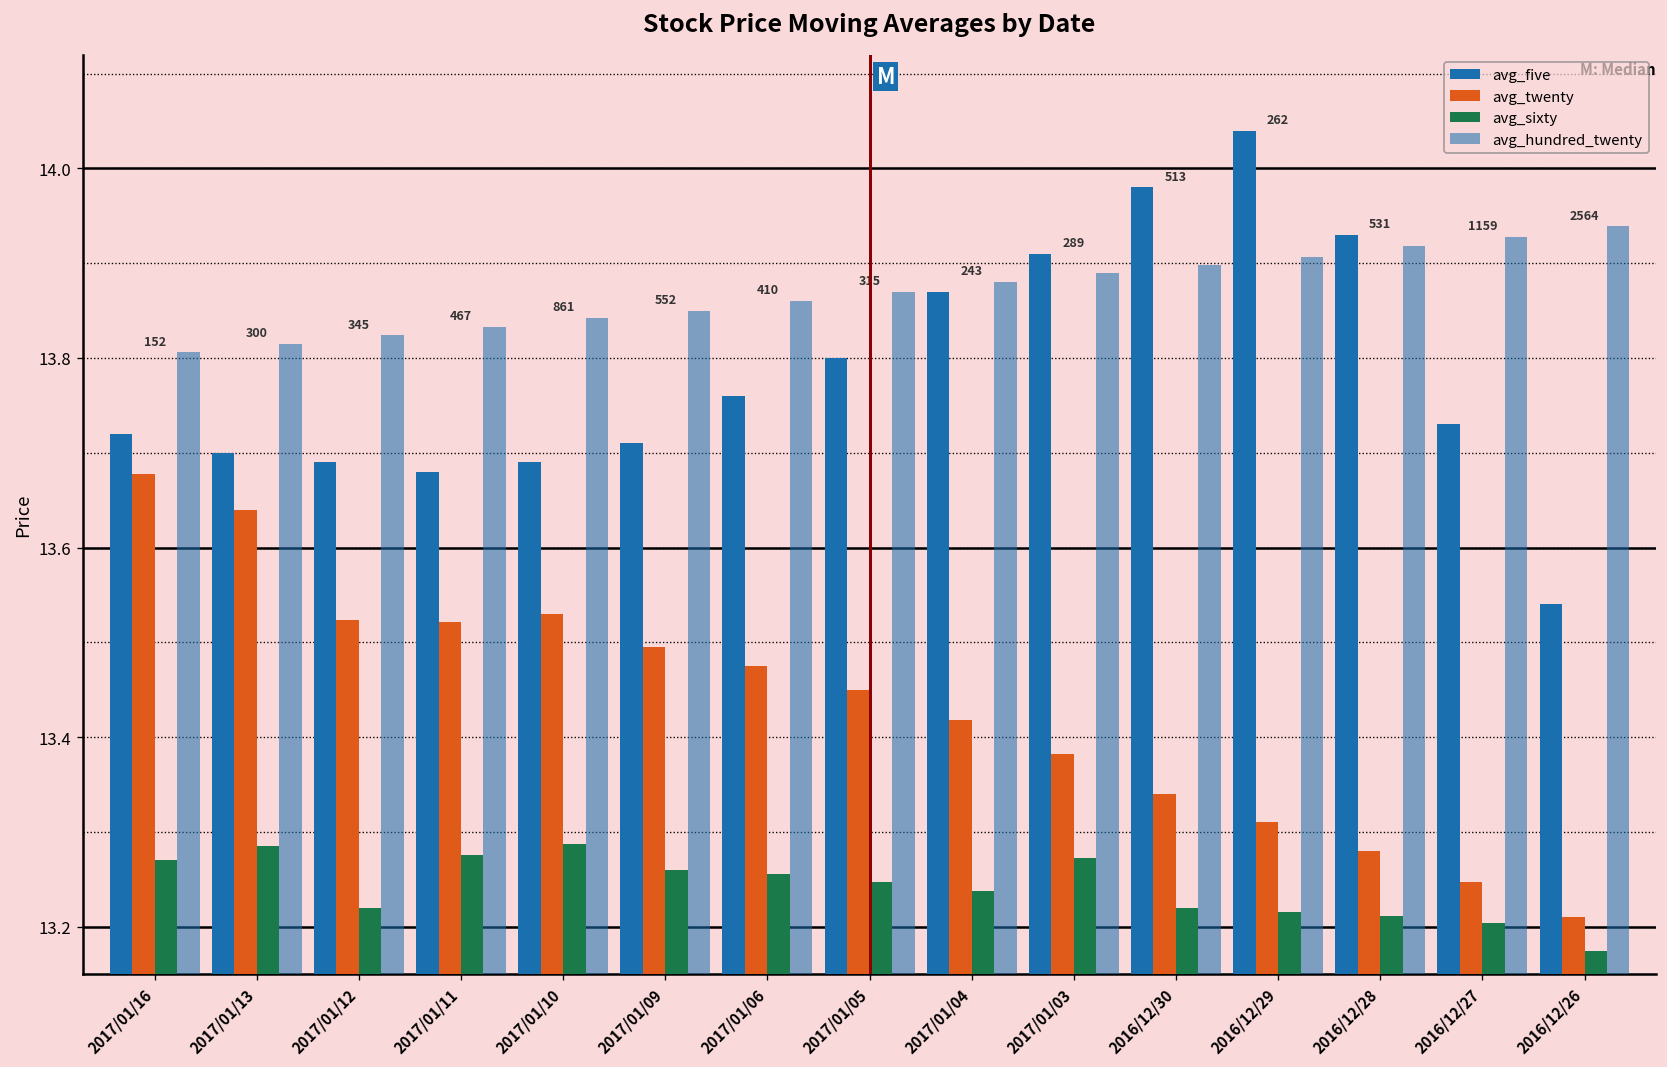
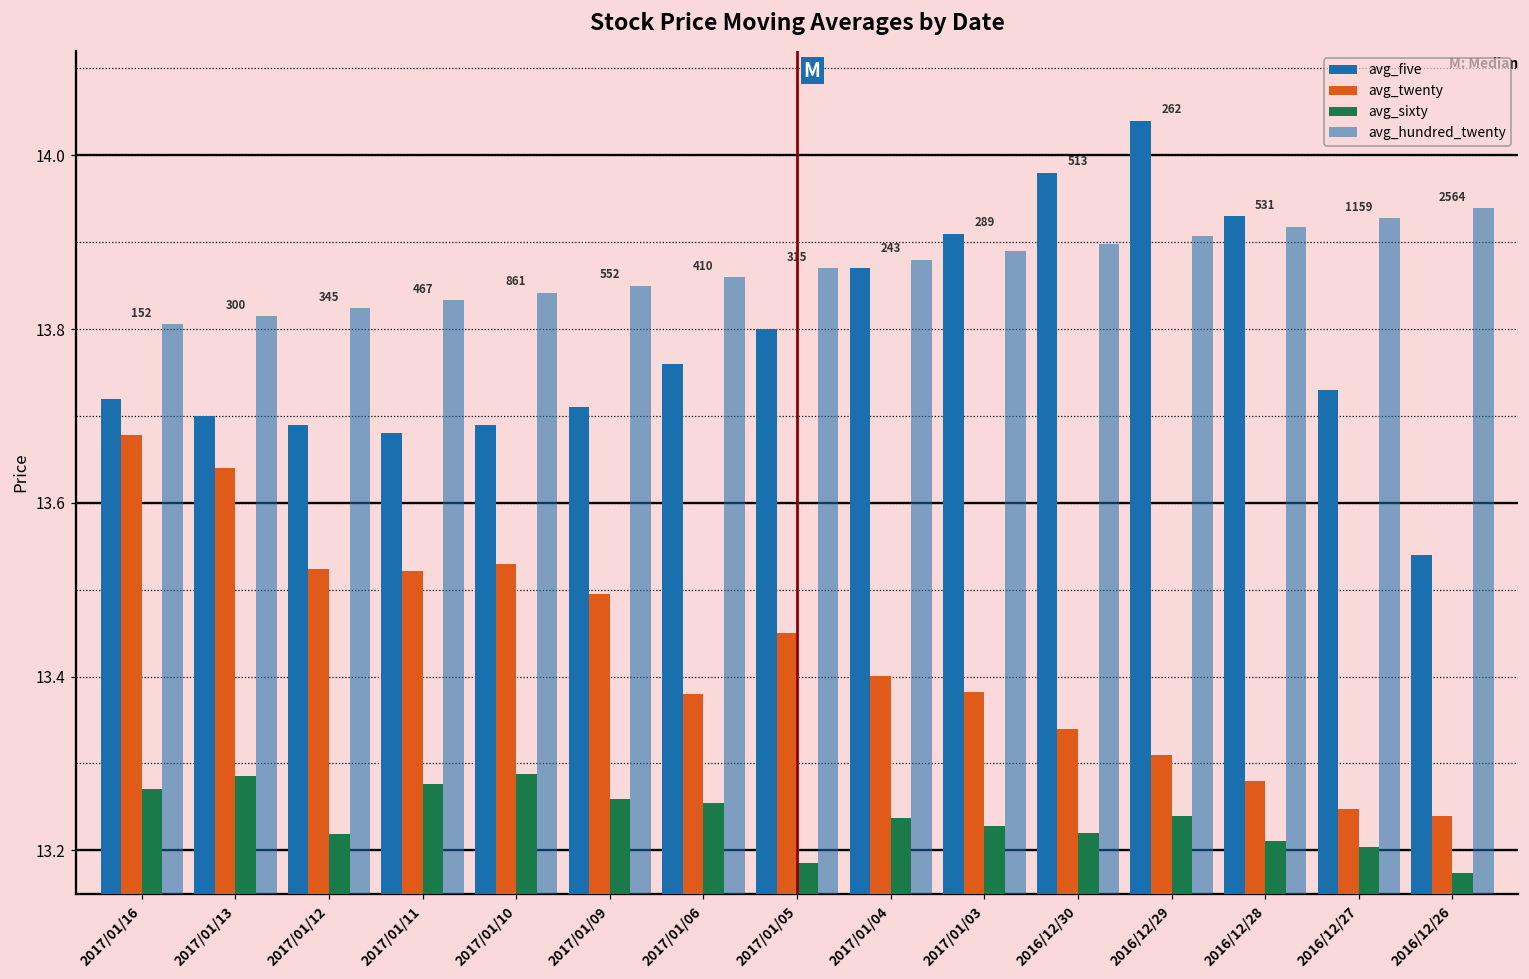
avg_twenty, 2017/01/06: 13.48 -> 13.38
avg_sixty, 2017/01/05: 13.25 -> 13.18
avg_twenty, 2017/01/04: 13.42 -> 13.40
avg_sixty, 2017/01/03: 13.27 -> 13.23
avg_sixty, 2016/12/29: 13.22 -> 13.24
avg_twenty, 2016/12/26: 13.21 -> 13.24
